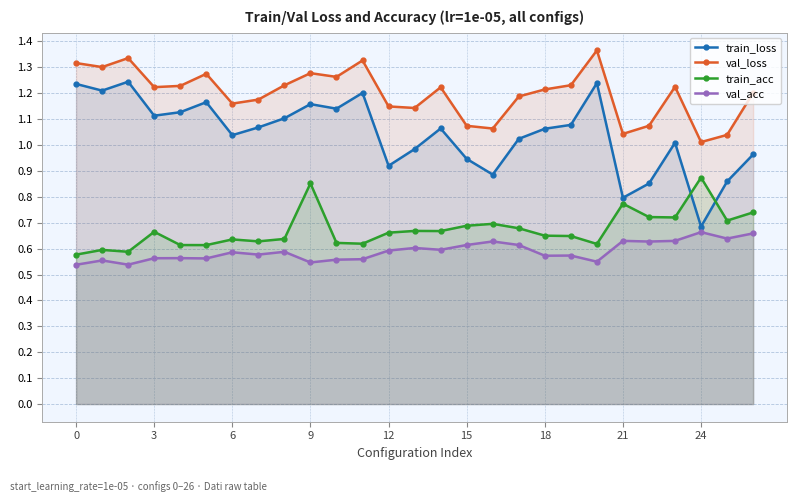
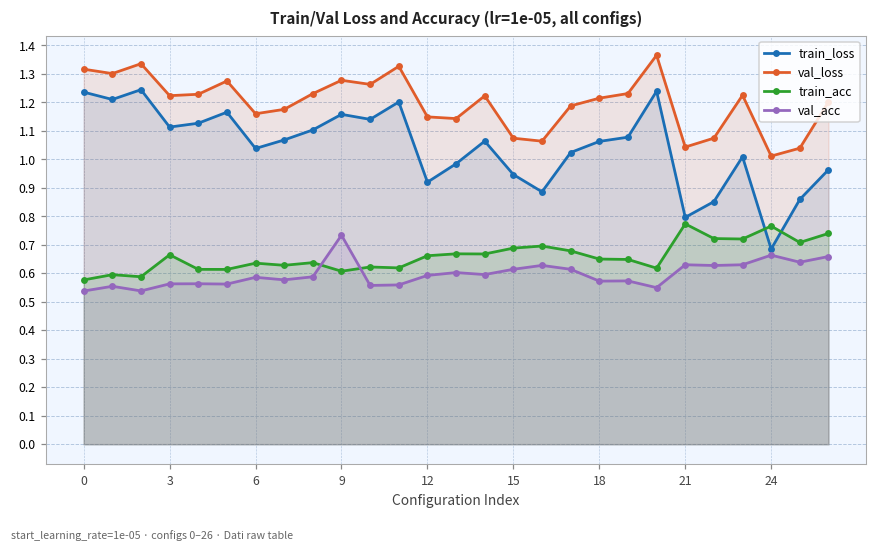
train_acc, 9: 0.85 -> 0.61
val_acc, 9: 0.55 -> 0.73
train_acc, 24: 0.87 -> 0.77
